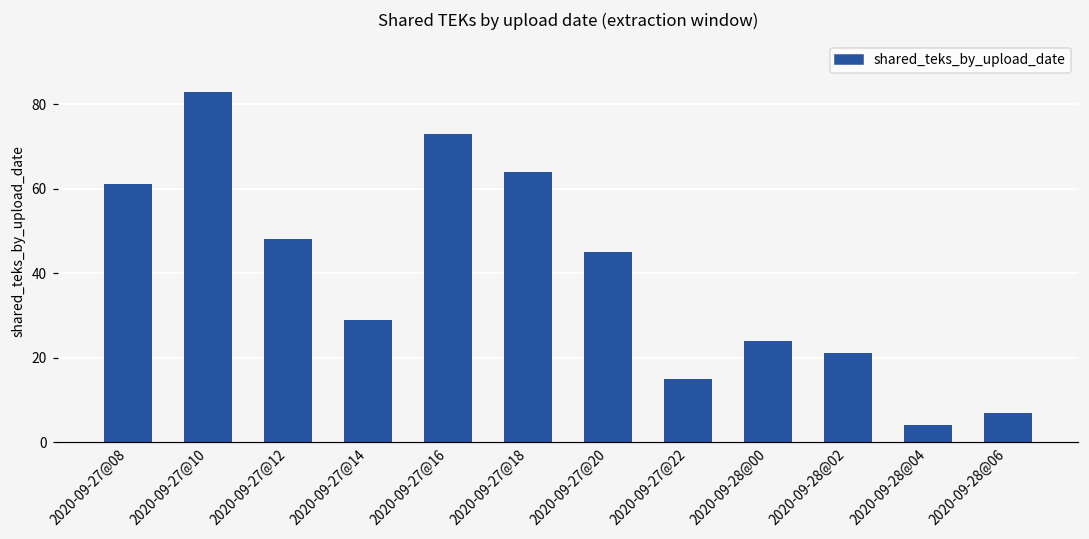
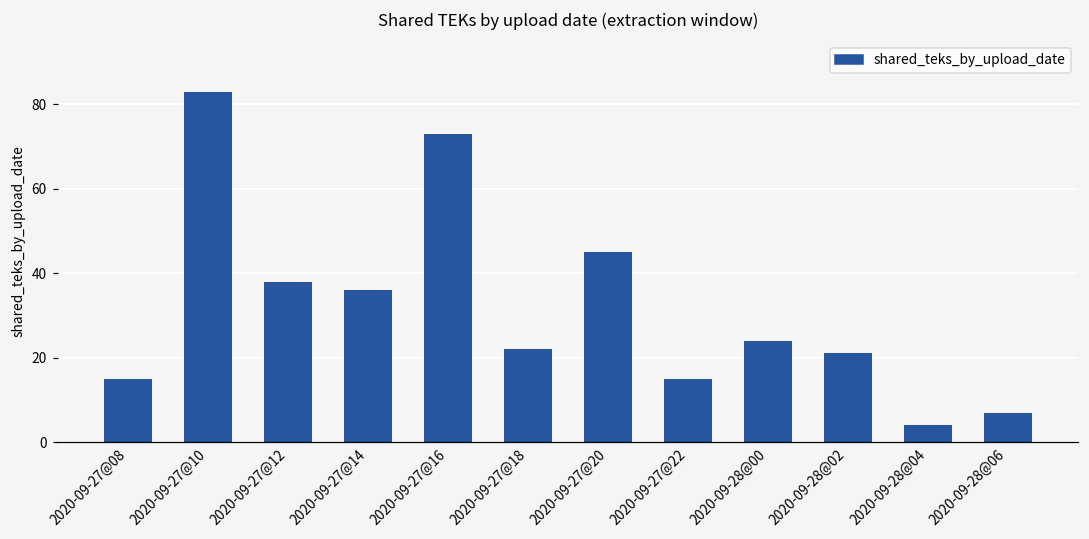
2020-09-27@08: 61 -> 15
2020-09-27@12: 48 -> 38
2020-09-27@14: 29 -> 36
2020-09-27@18: 64 -> 22
